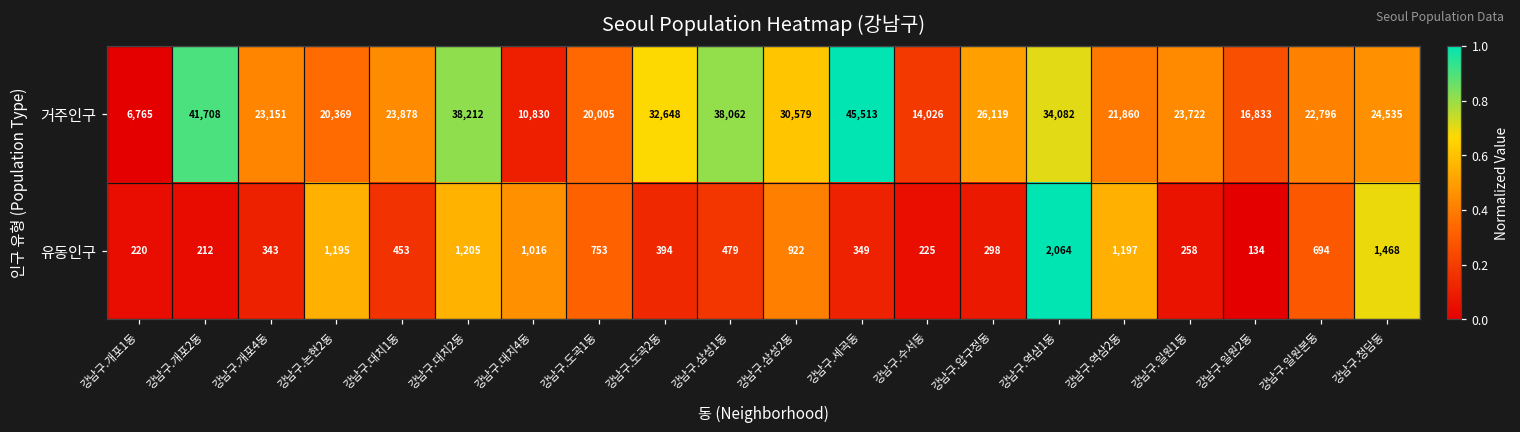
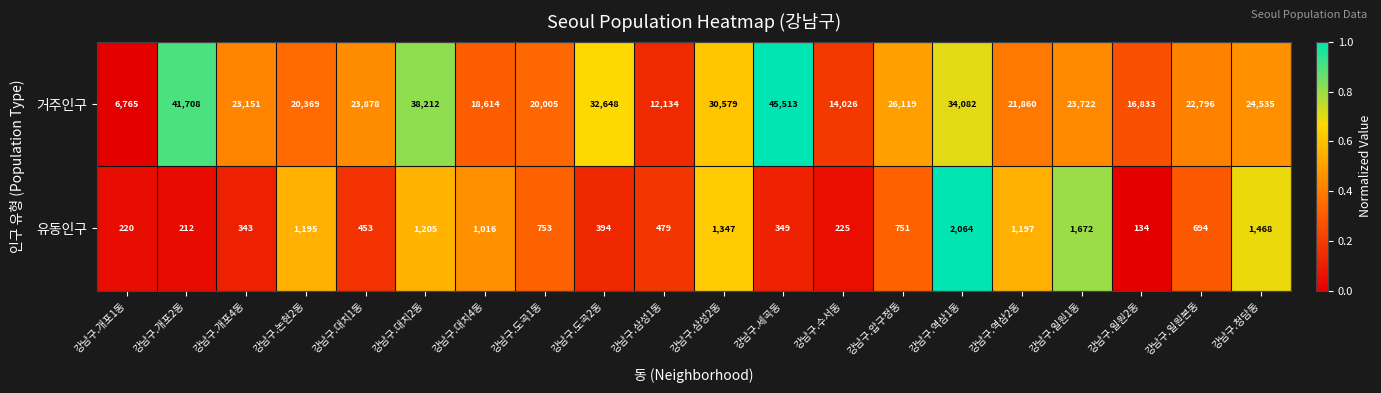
거주인구, 강남구.대치4동: 10,830 -> 18,614
거주인구, 강남구.삼성1동: 38,062 -> 12,134
유동인구, 강남구.삼성2동: 922 -> 1,347
유동인구, 강남구.압구정동: 298 -> 751
유동인구, 강남구.일원1동: 258 -> 1,672
